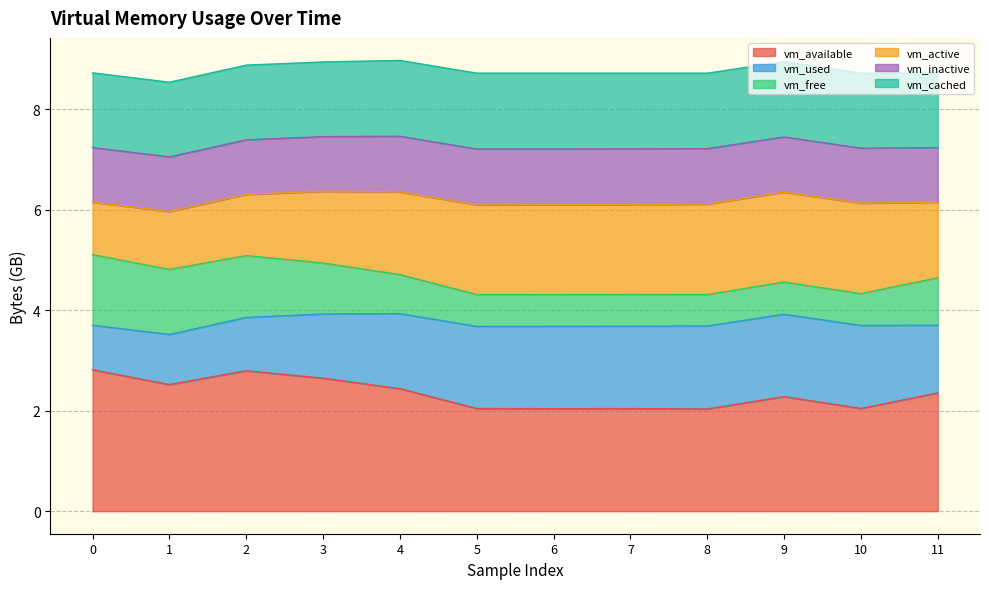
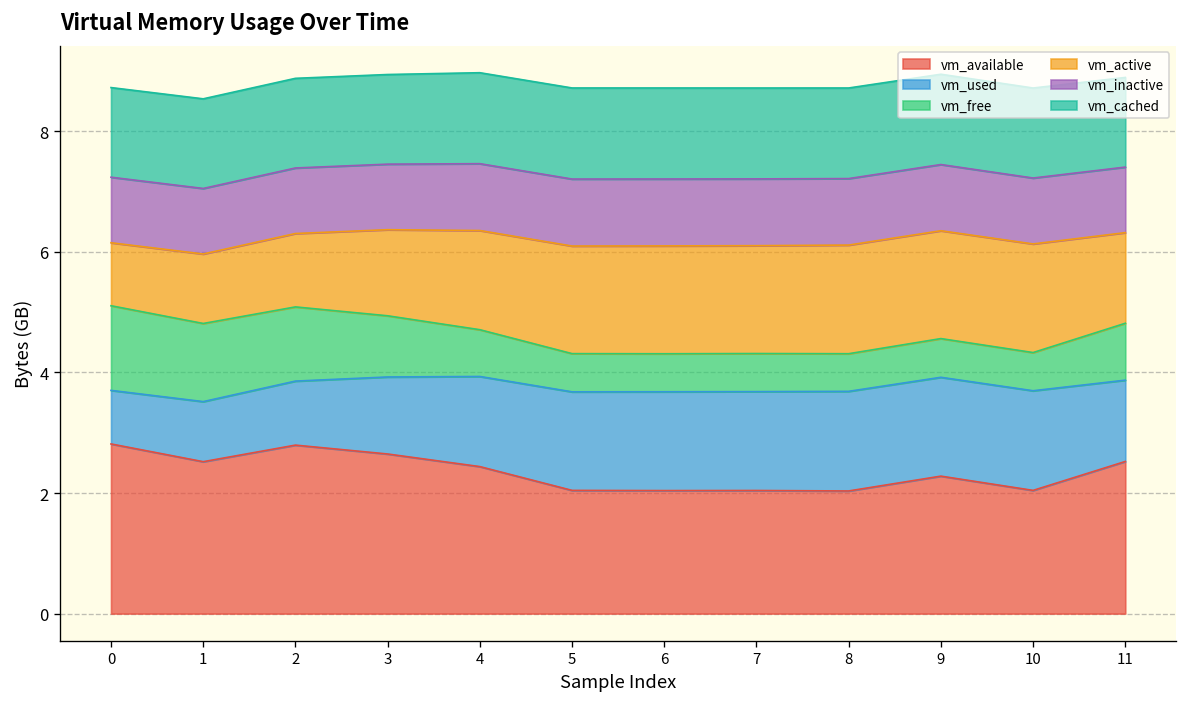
vm_available, 11: 2.4 -> 2.5
